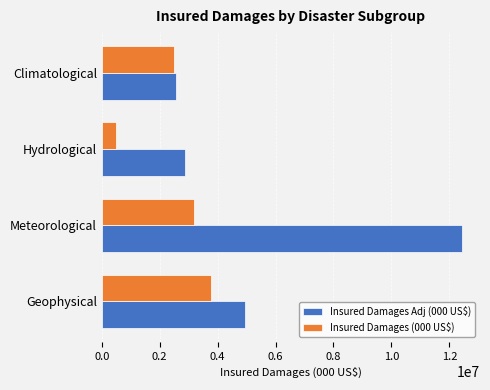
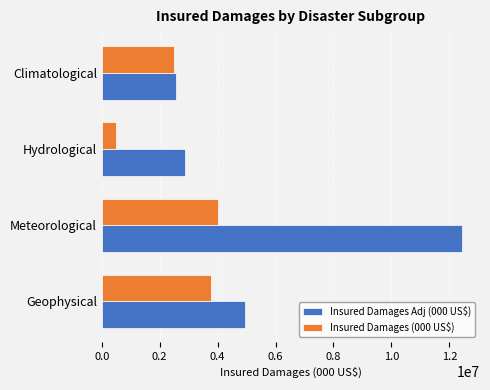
Insured Damages (000 US$), Meteorological: 3200000 -> 4000000
